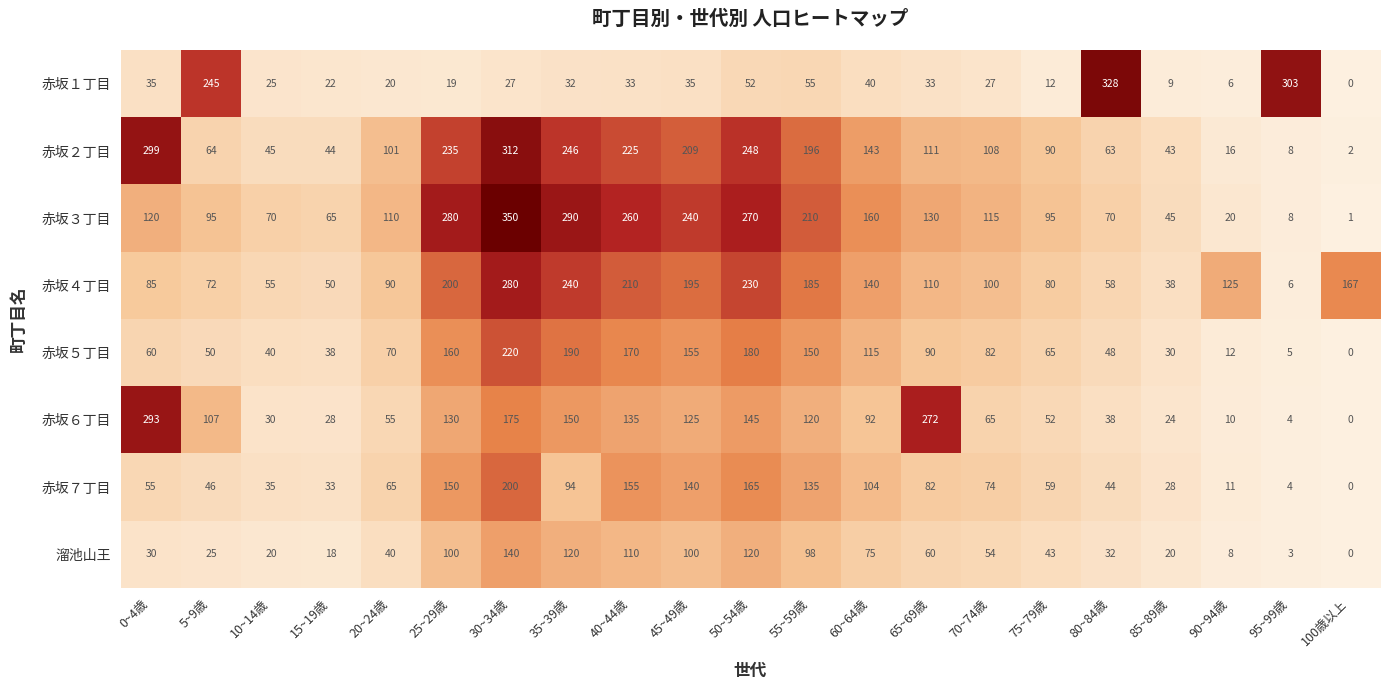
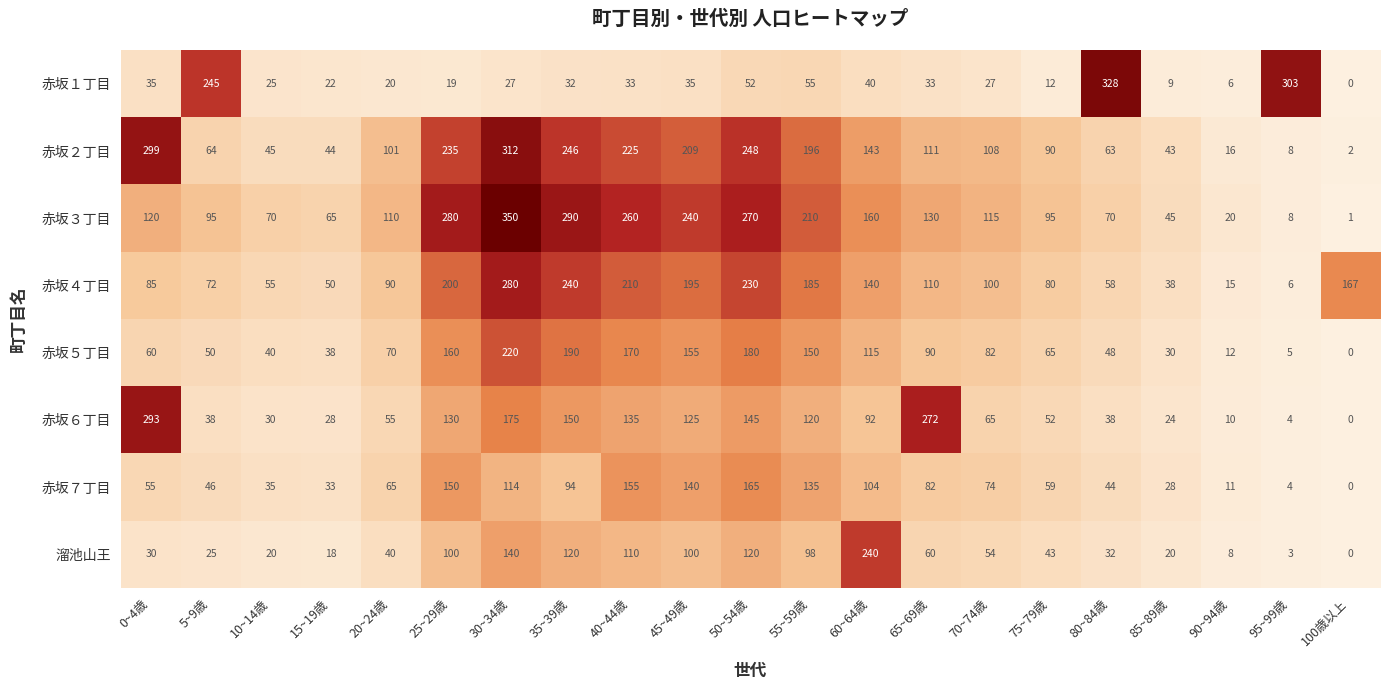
赤坂４丁目, 90~94歳: 125 -> 15
赤坂６丁目, 5~9歳: 107 -> 38
赤坂７丁目, 30~34歳: 200 -> 114
溜池山王, 60~64歳: 75 -> 240
